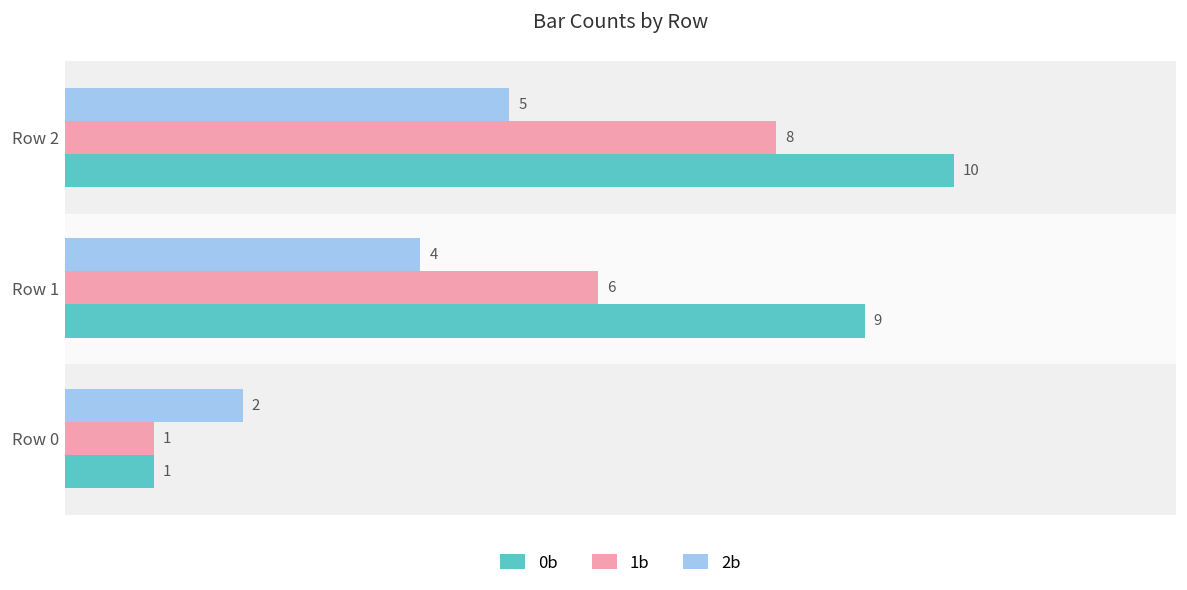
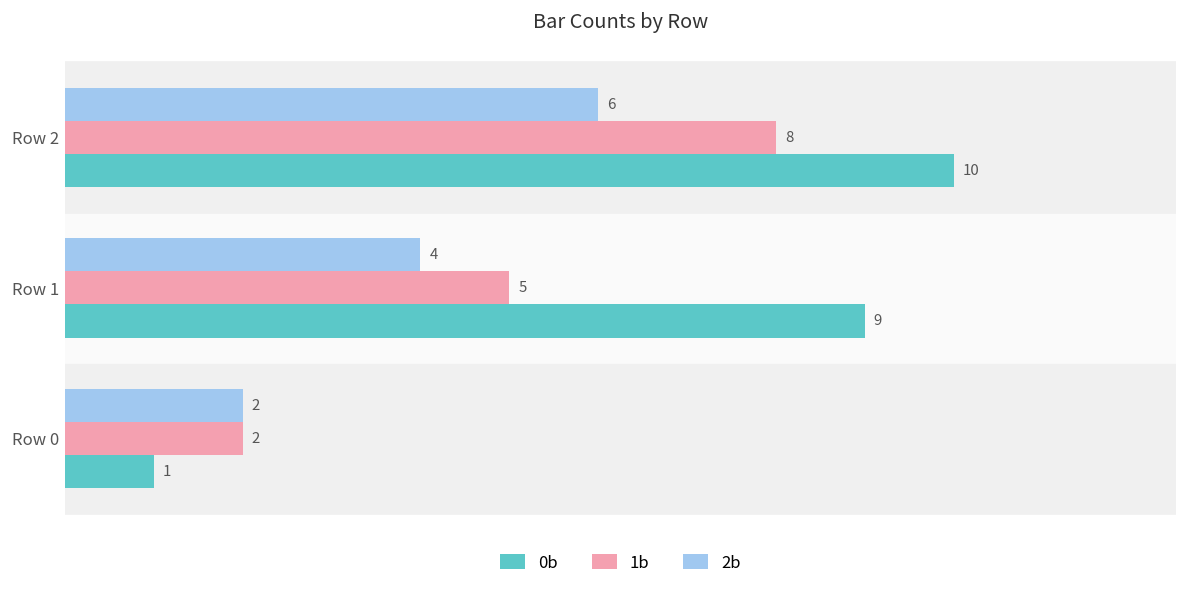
2b, Row 2: 5 -> 6
1b, Row 1: 6 -> 5
1b, Row 0: 1 -> 2
